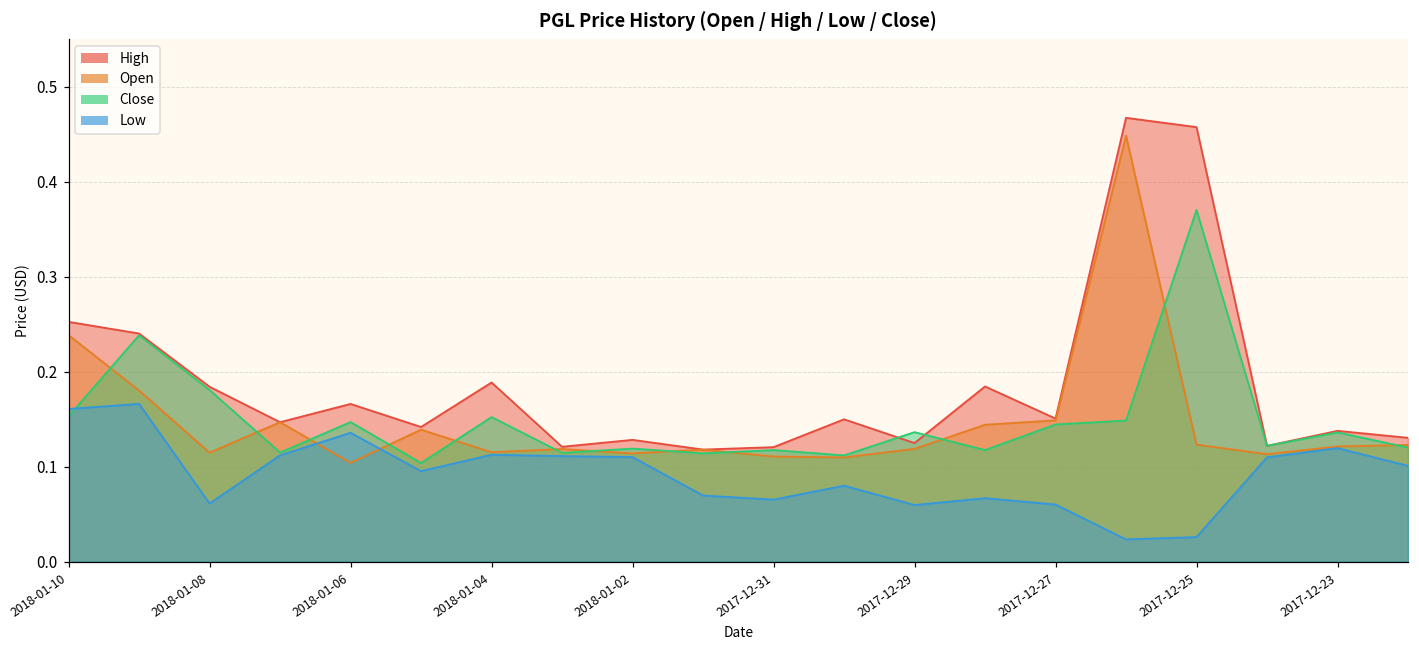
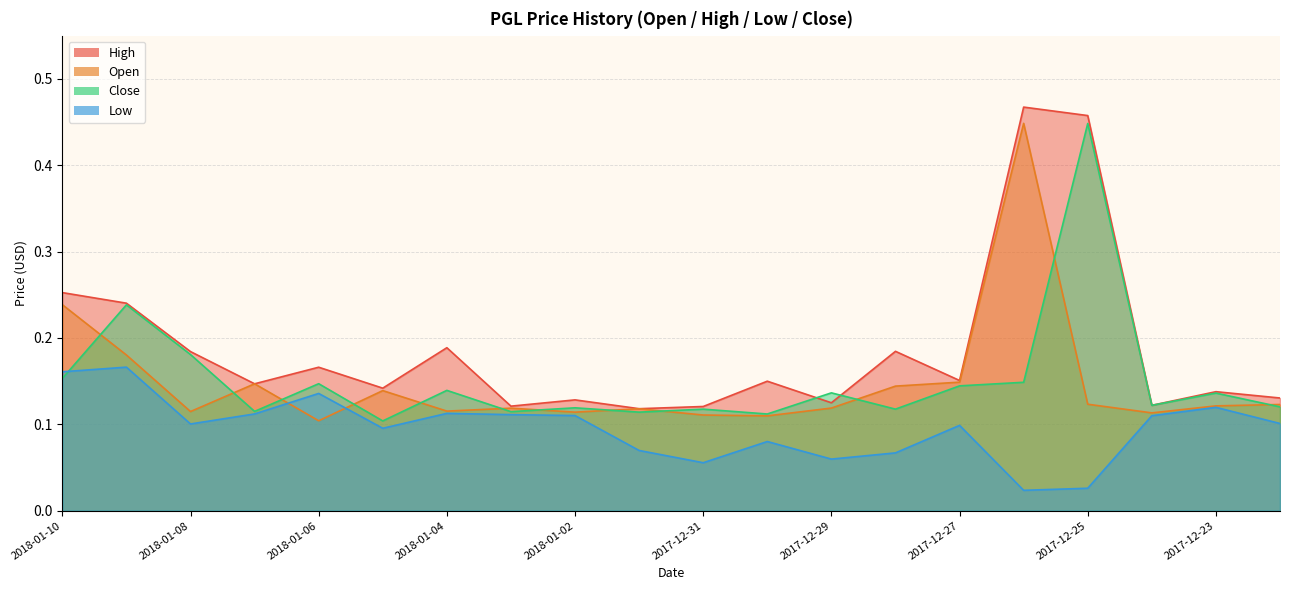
Low, 2018-01-08: 0.06 -> 0.10
Close, 2018-01-04: 0.15 -> 0.14
Low, 2017-12-31: 0.07 -> 0.06
Low, 2017-12-27: 0.06 -> 0.10
Close, 2017-12-25: 0.37 -> 0.45
